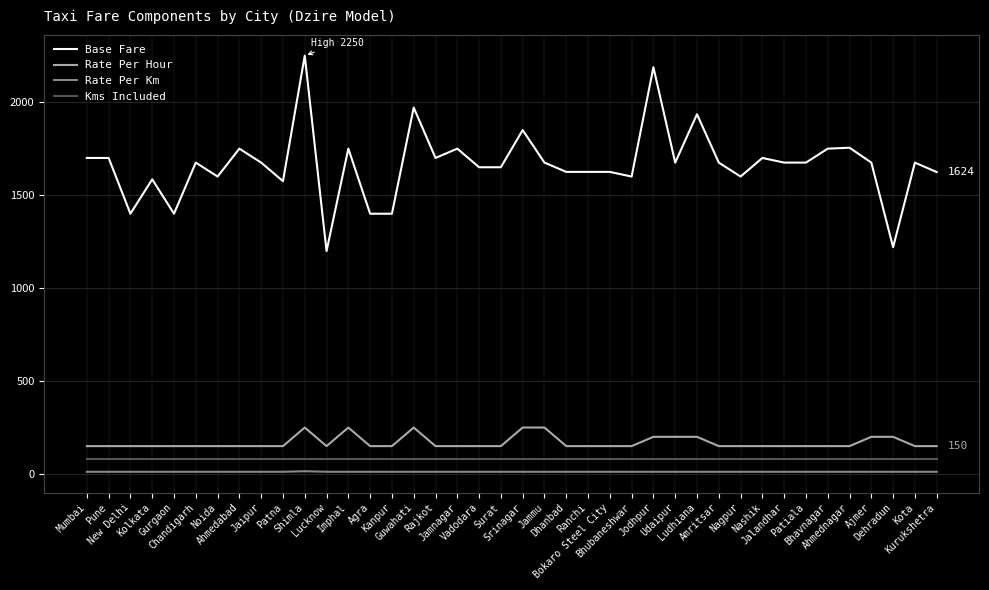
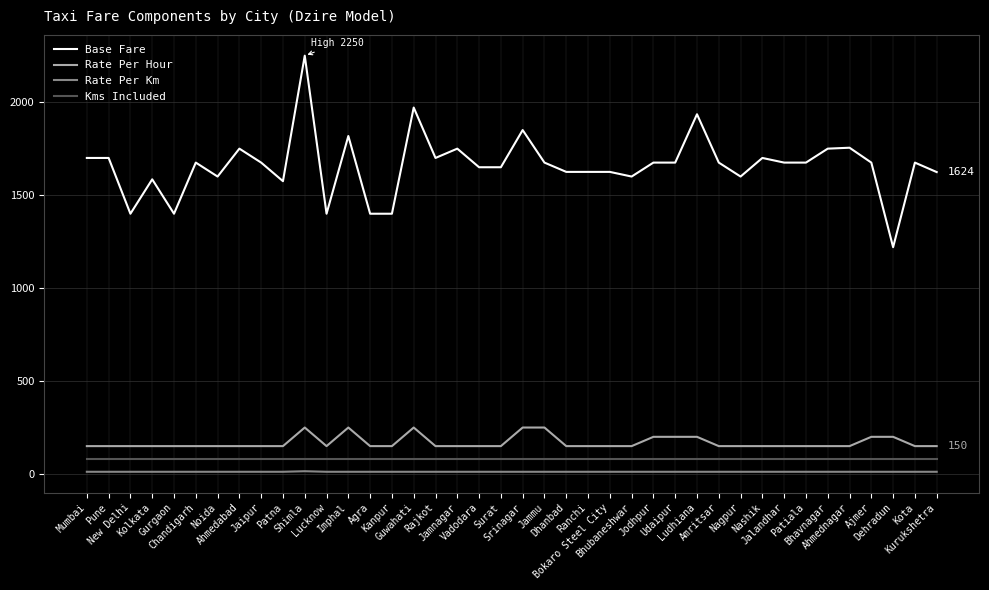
Base Fare, Lucknow: 1200 -> 1400
Base Fare, Imphal: 1750 -> 1820
Base Fare, Jodhpur: 2190 -> 1680
